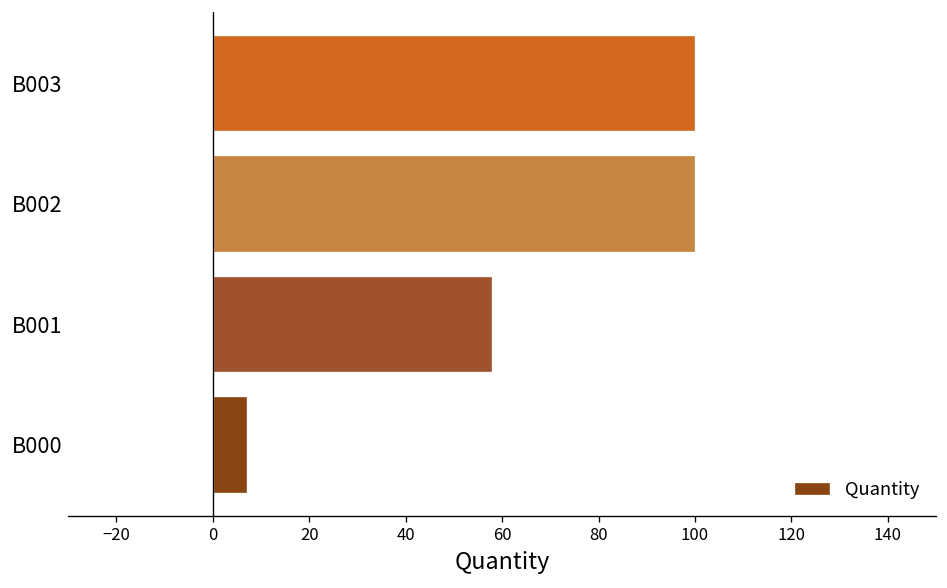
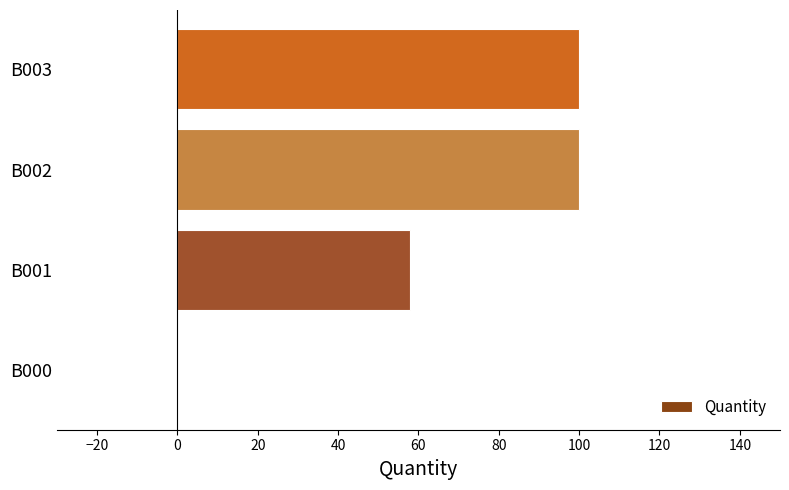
B000: 7 -> 0
